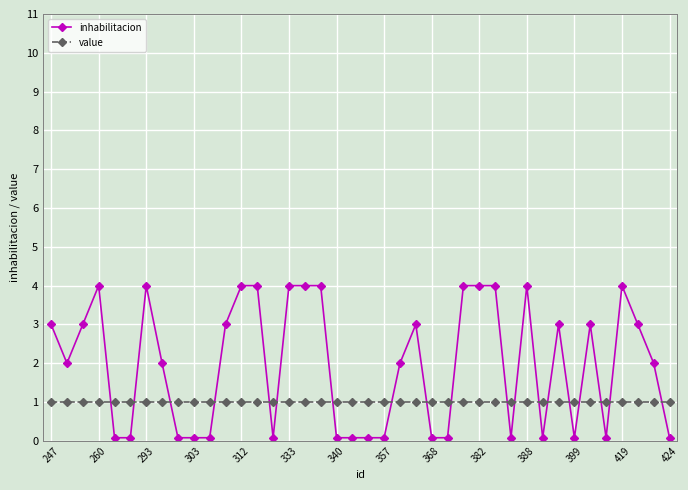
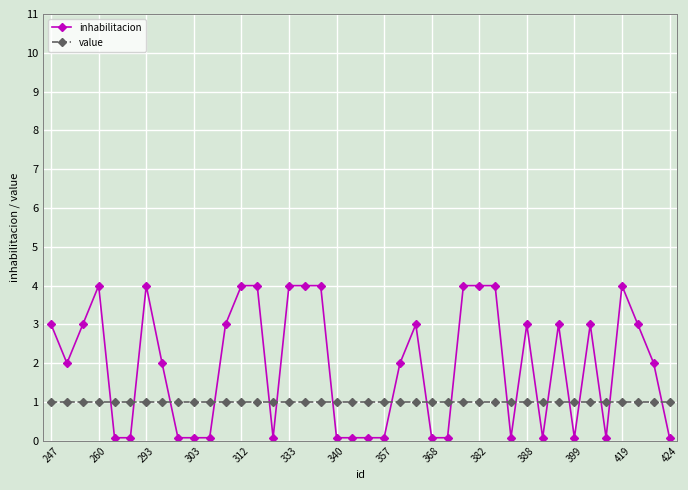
inhabilitacion, 388: 4 -> 3
